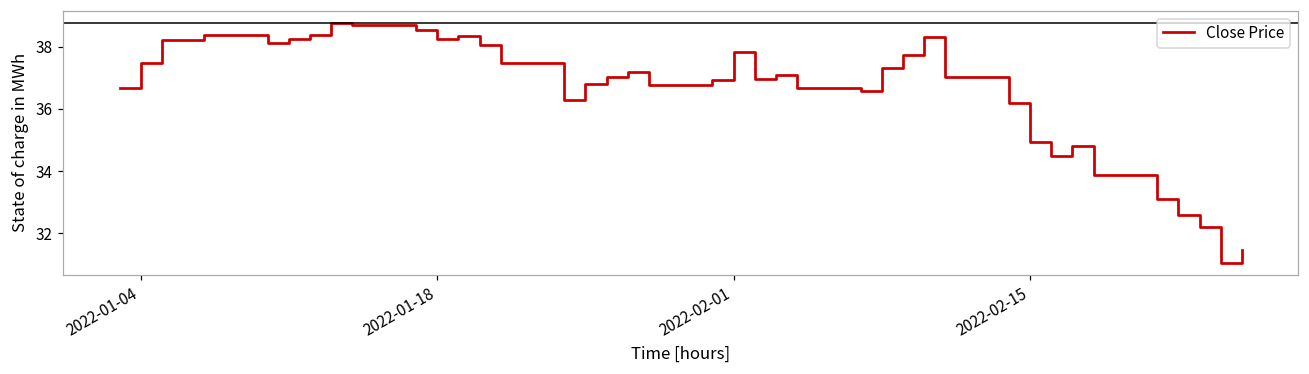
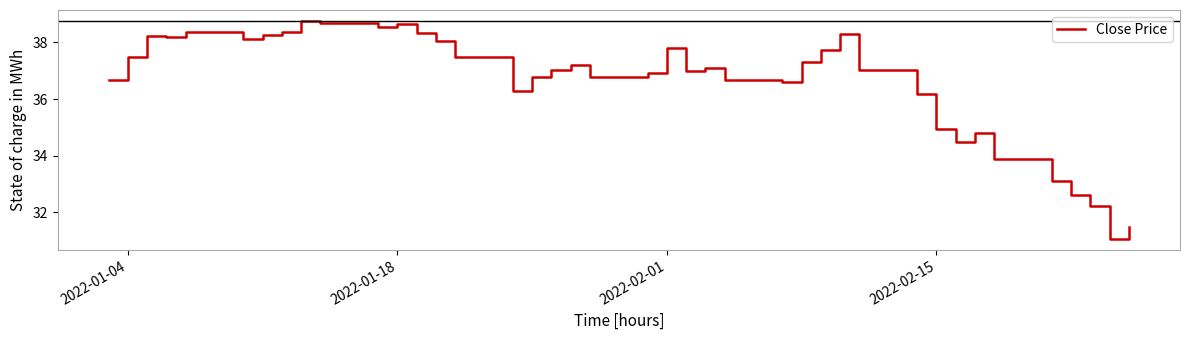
2022-01-18: 38.3 -> 38.7
